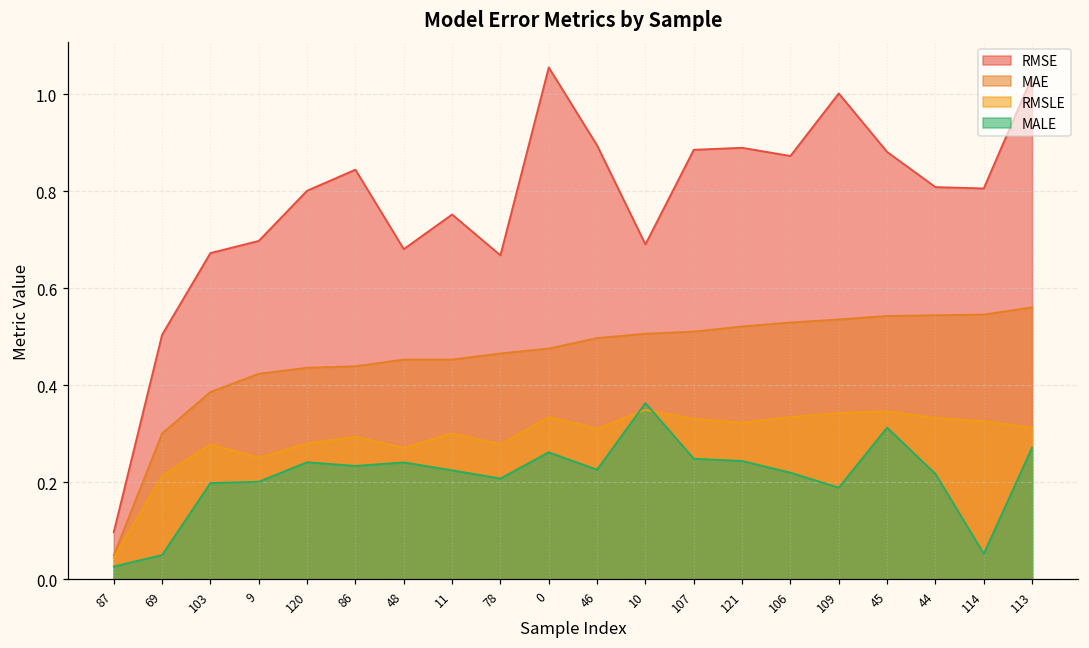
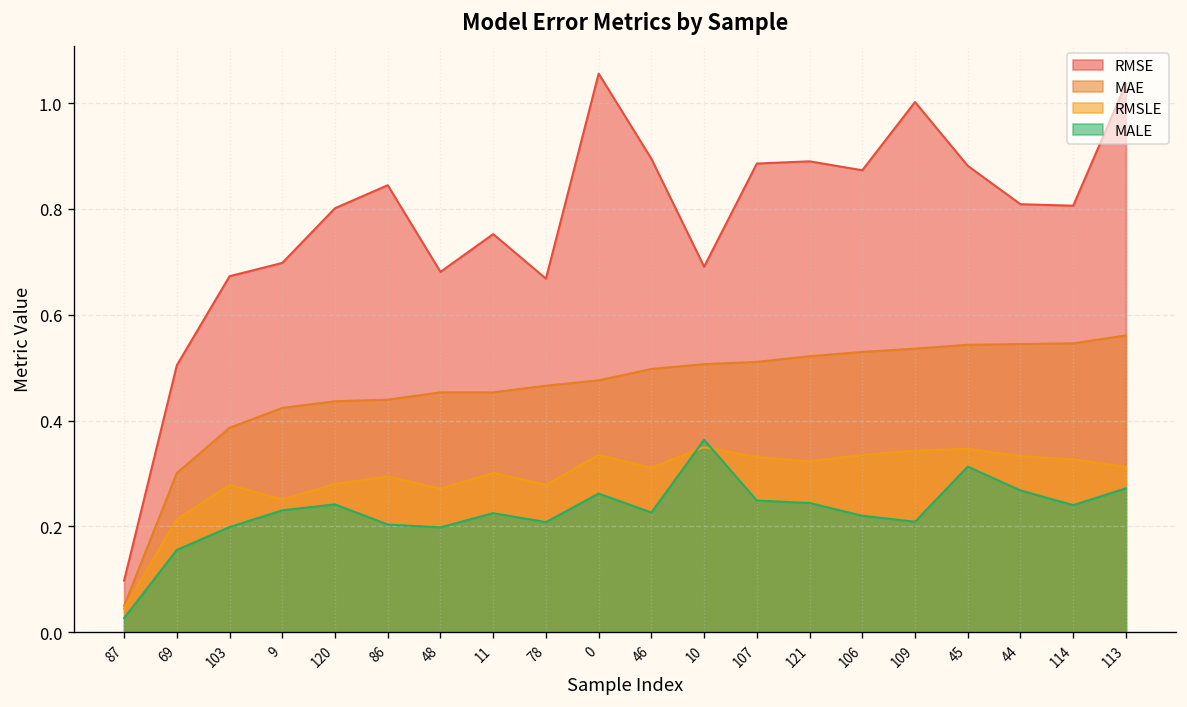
MALE, 69: 0.05 -> 0.16
MALE, 9: 0.20 -> 0.23
MALE, 86: 0.23 -> 0.20
MALE, 48: 0.24 -> 0.20
MALE, 109: 0.19 -> 0.21
MALE, 44: 0.22 -> 0.27
MALE, 114: 0.05 -> 0.24
